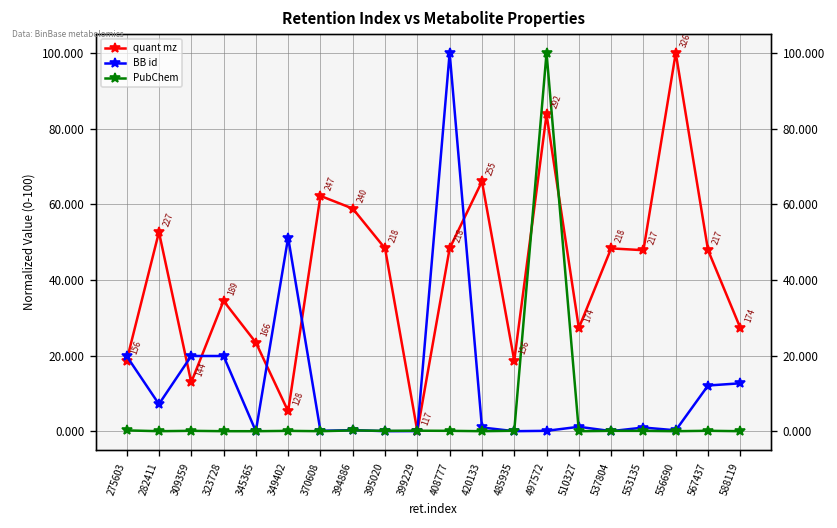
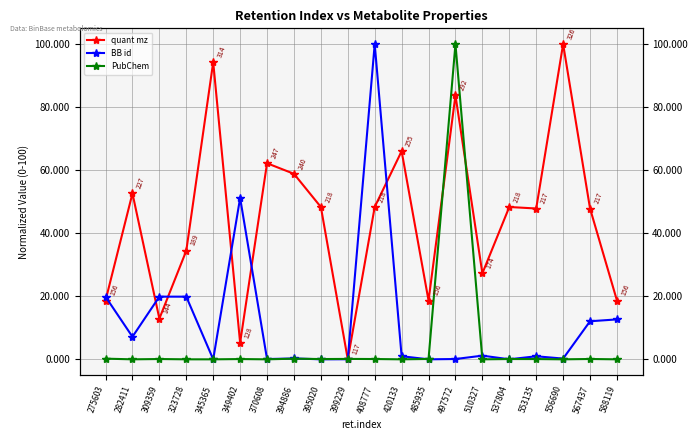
quant mz, 345365: 166 -> 314
quant mz, 588119: 174 -> 156
